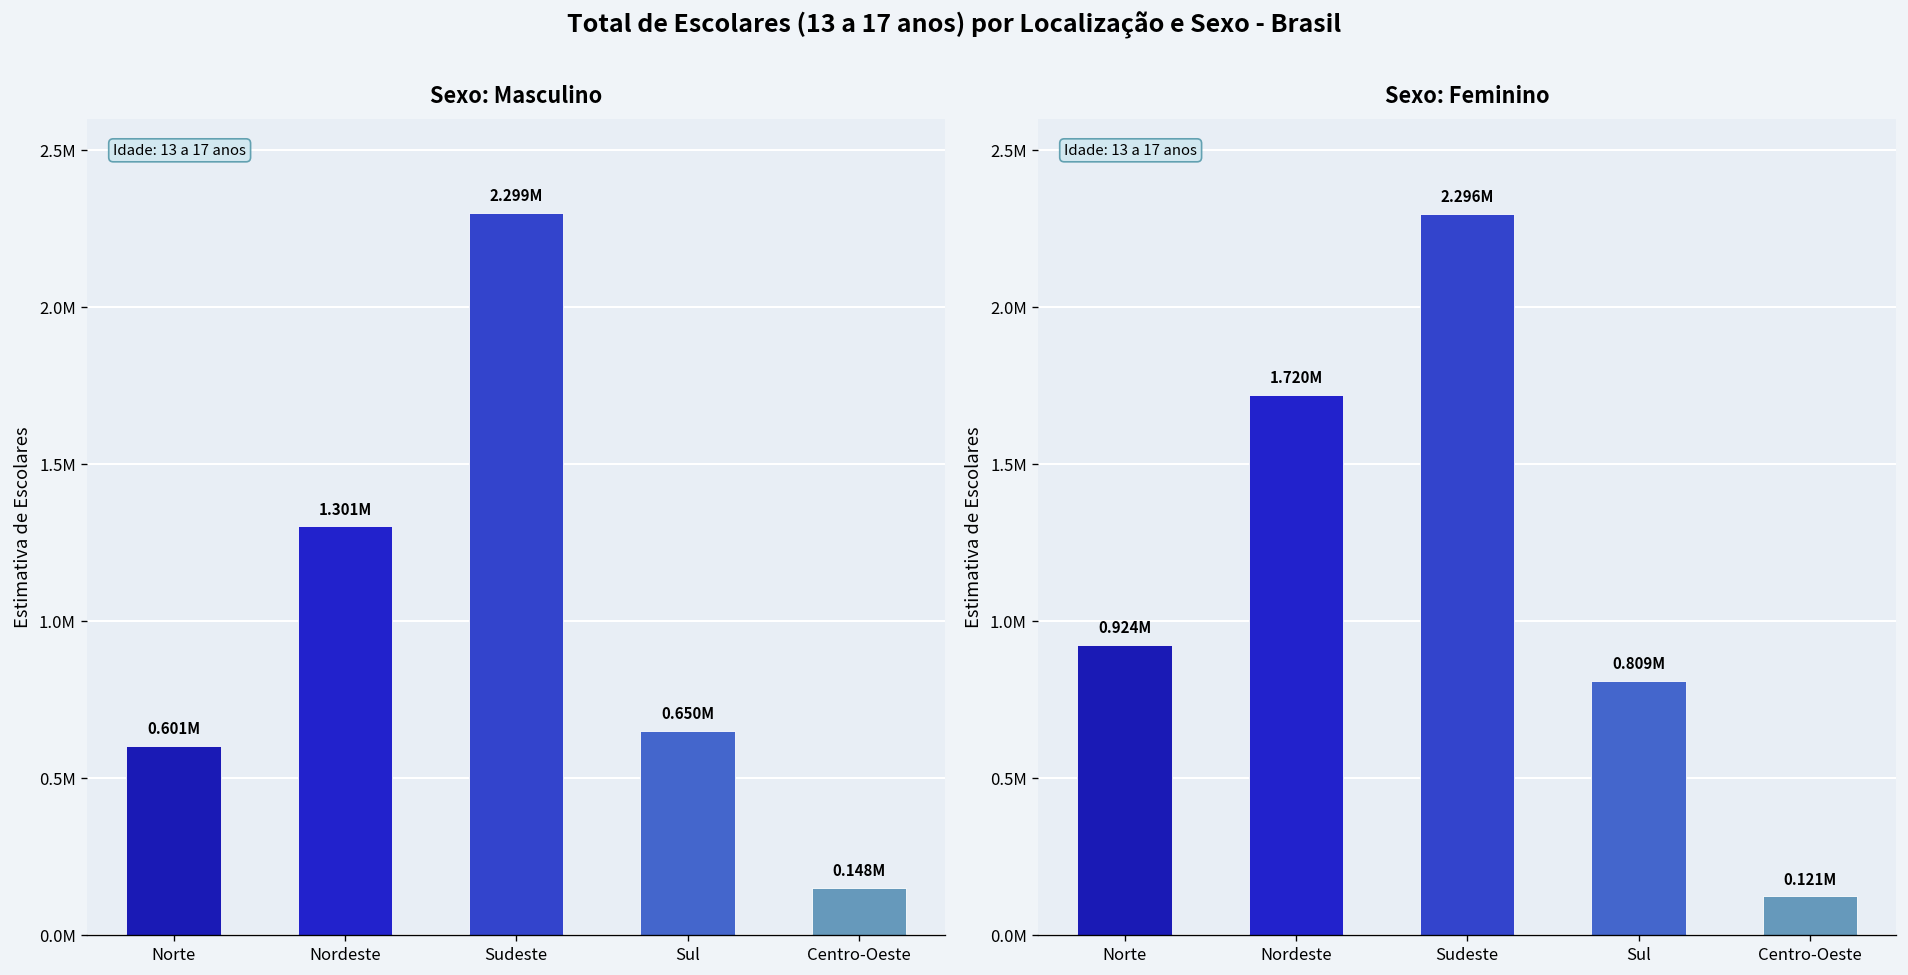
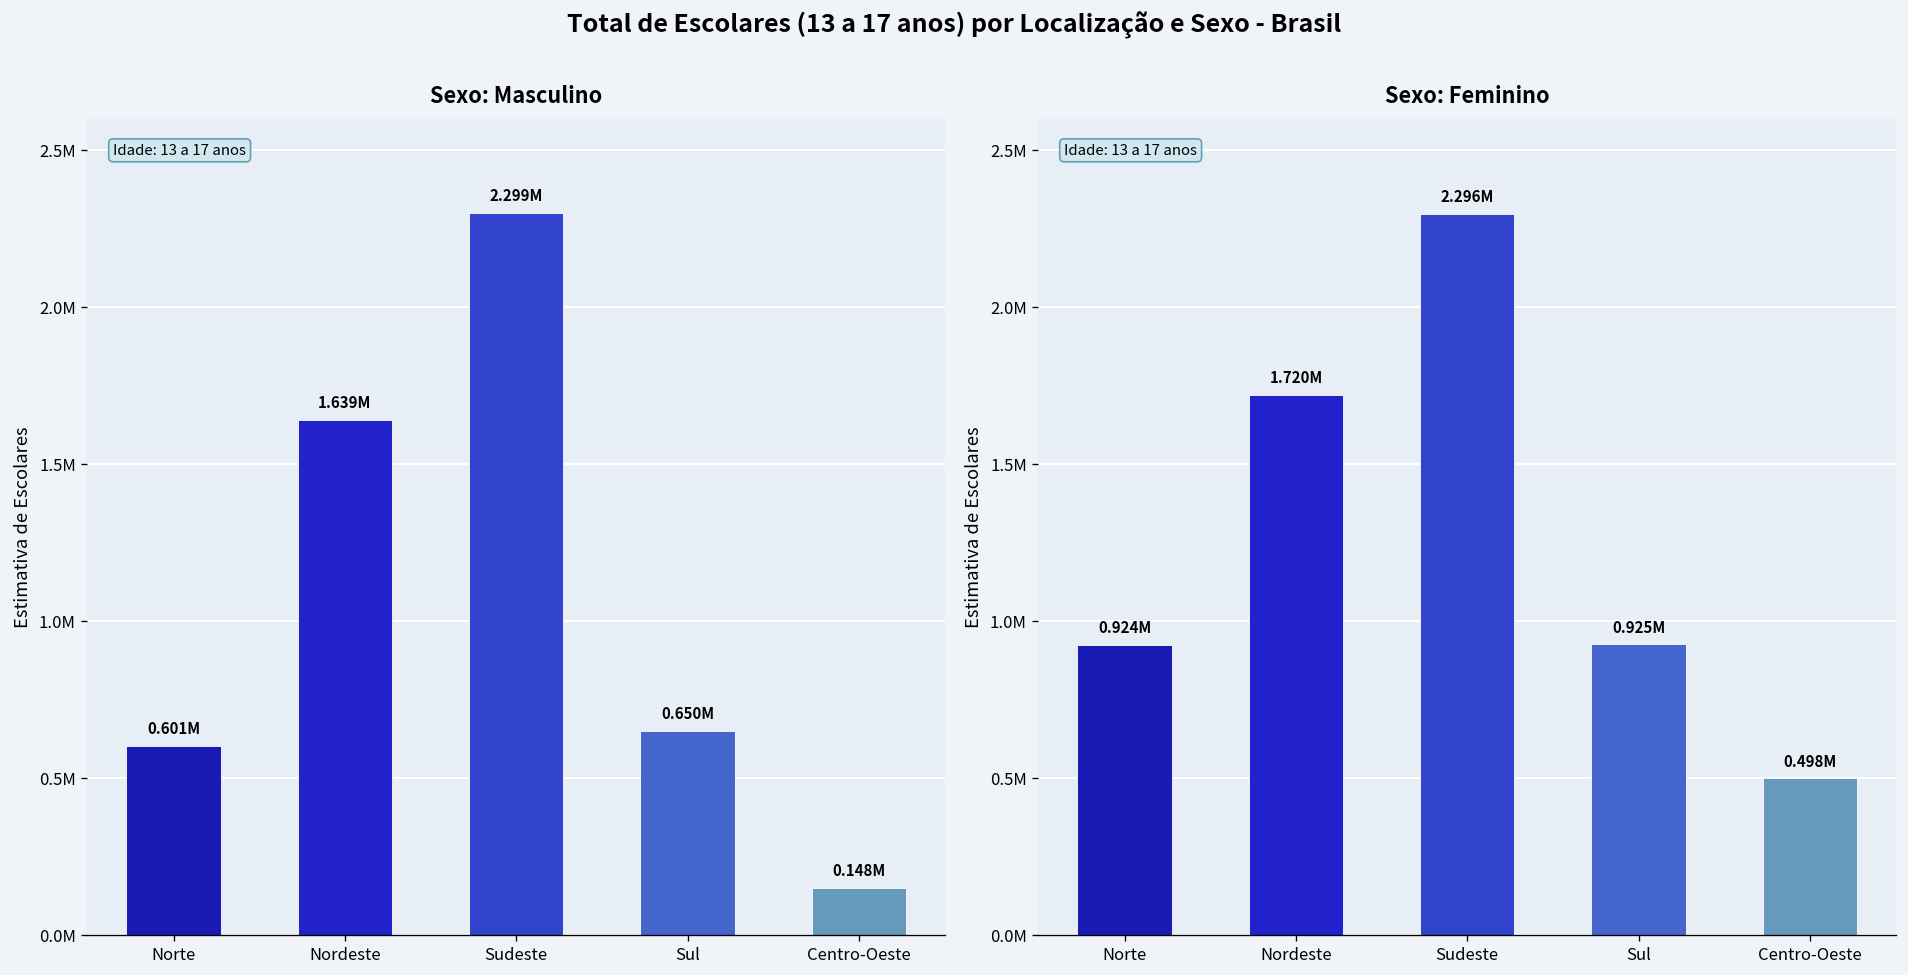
Sexo: Masculino, Nordeste: 1.301M -> 1.639M
Sexo: Feminino, Sul: 0.809M -> 0.925M
Sexo: Feminino, Centro-Oeste: 0.121M -> 0.498M
